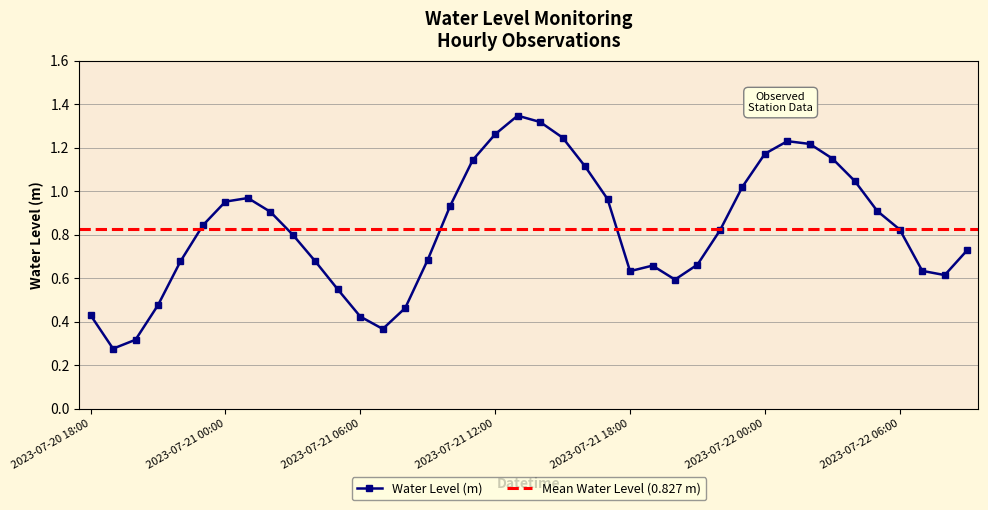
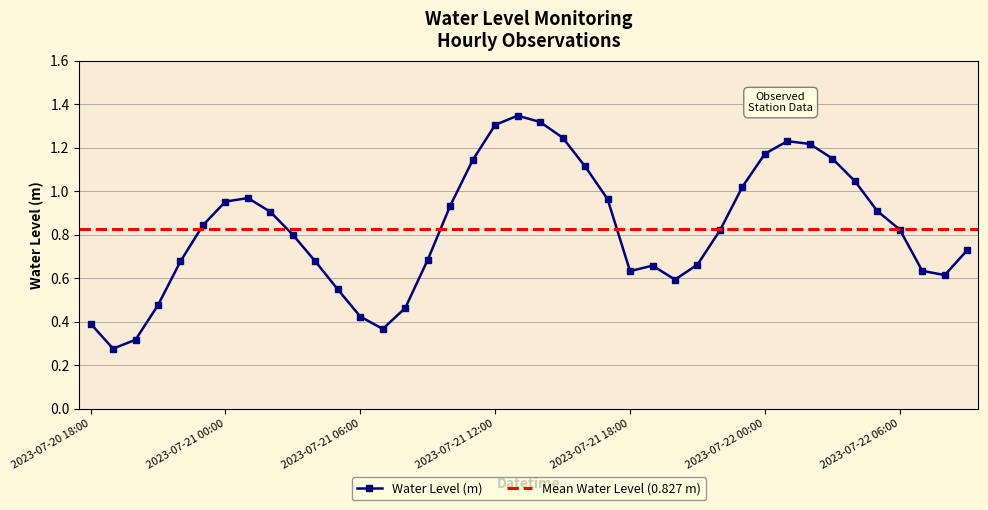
2023-07-20 18:00: 0.43 -> 0.39
2023-07-21 12:00: 1.26 -> 1.31
